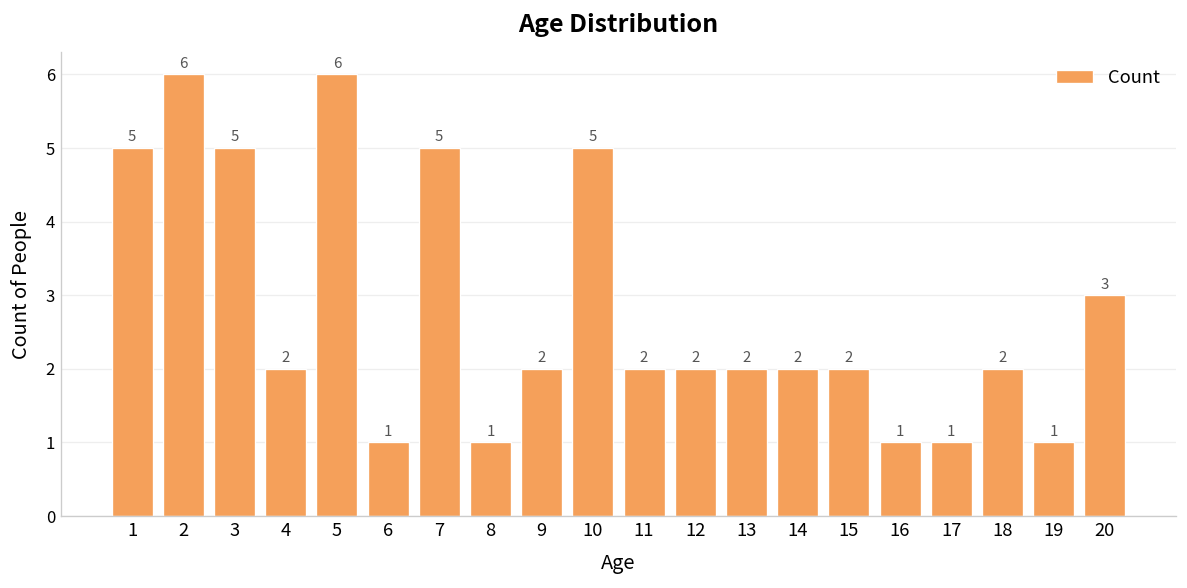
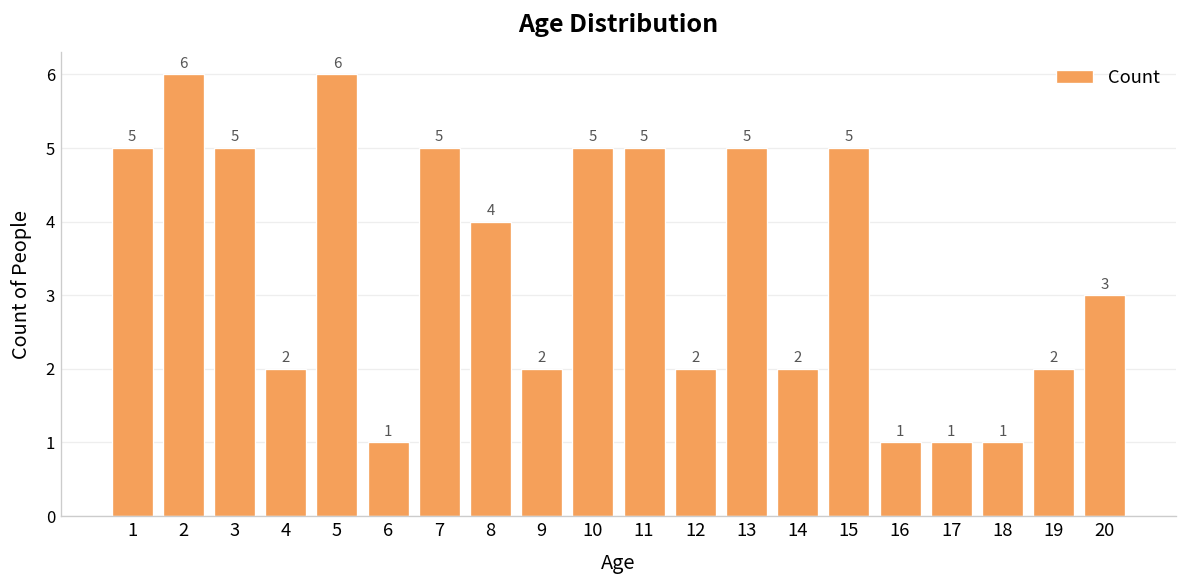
8: 1 -> 4
11: 2 -> 5
13: 2 -> 5
15: 2 -> 5
18: 2 -> 1
19: 1 -> 2
